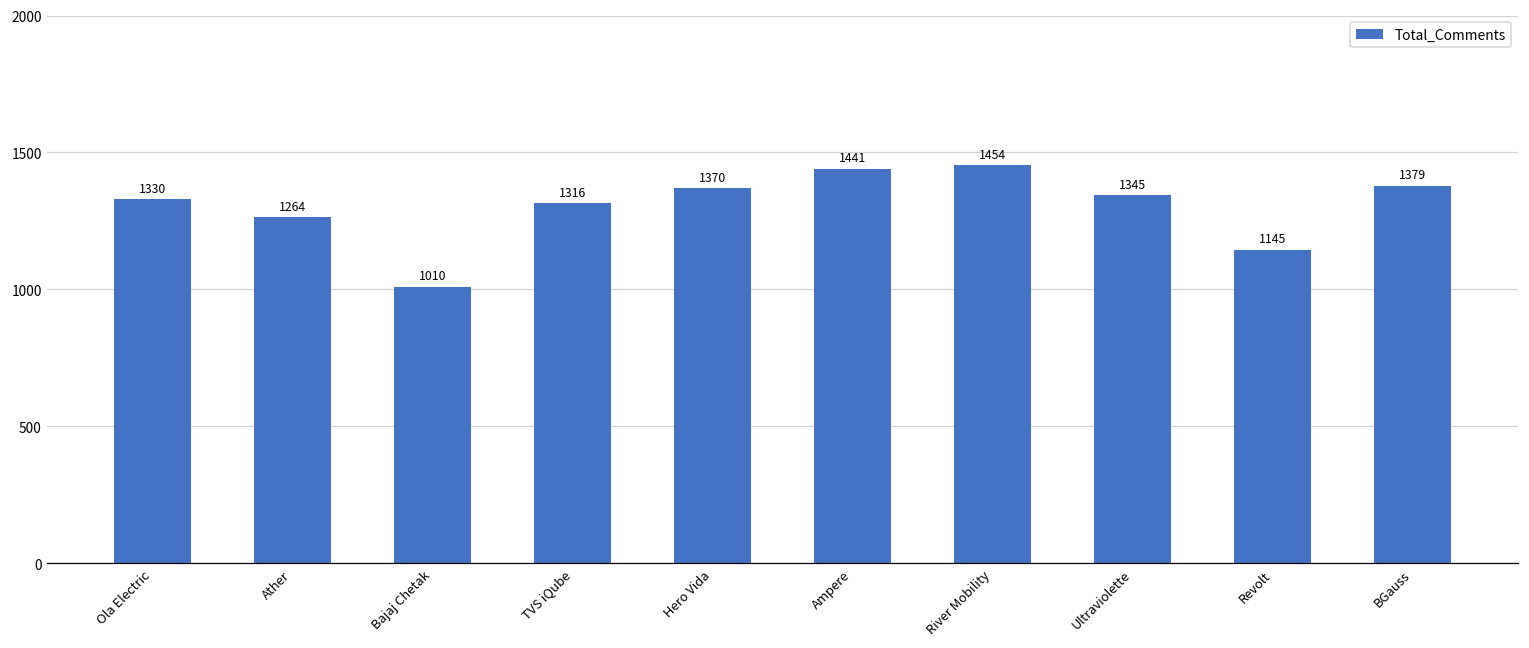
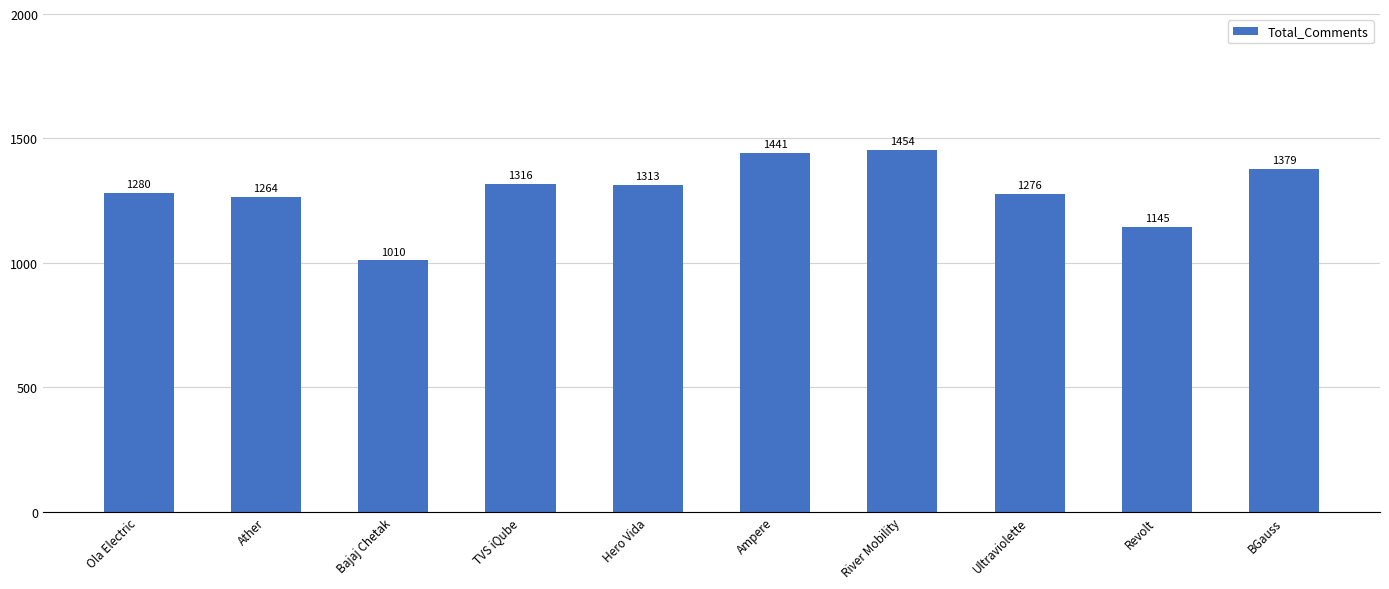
Ola Electric: 1330 -> 1280
Hero Vida: 1370 -> 1313
Ultraviolette: 1345 -> 1276
